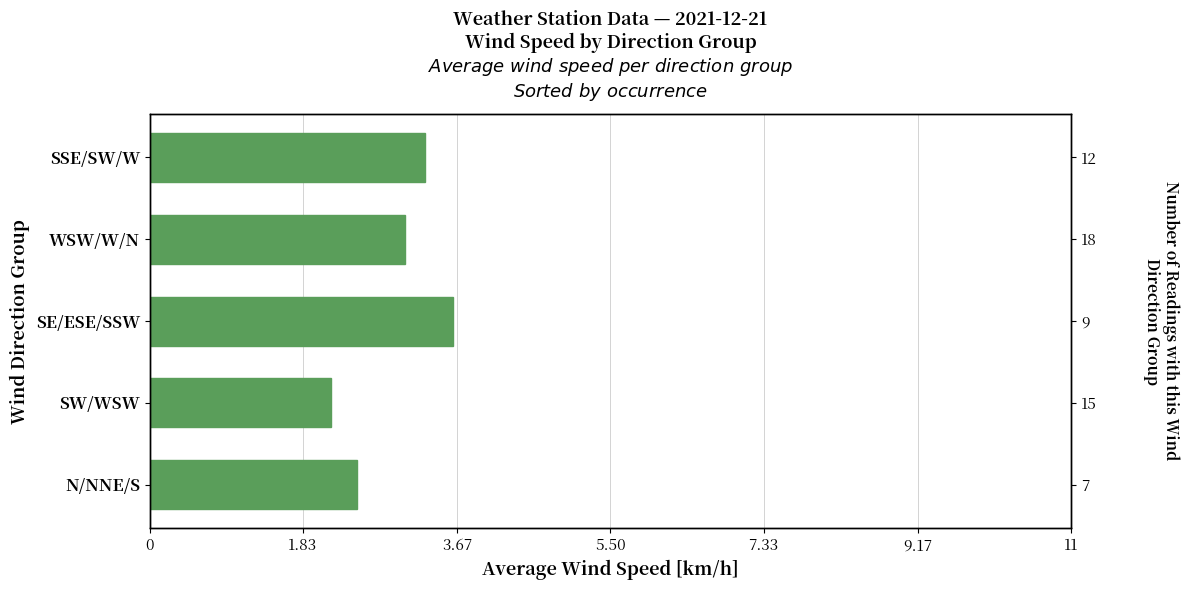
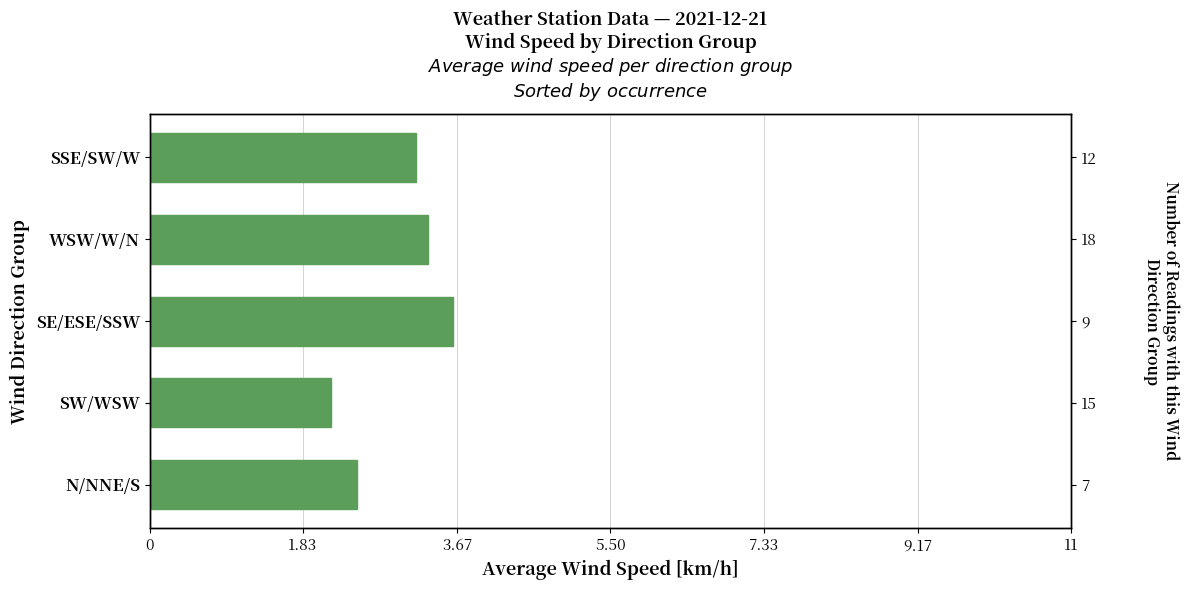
SSE/SW/W: 3.3 -> 3.2
WSW/W/N: 3.1 -> 3.3
